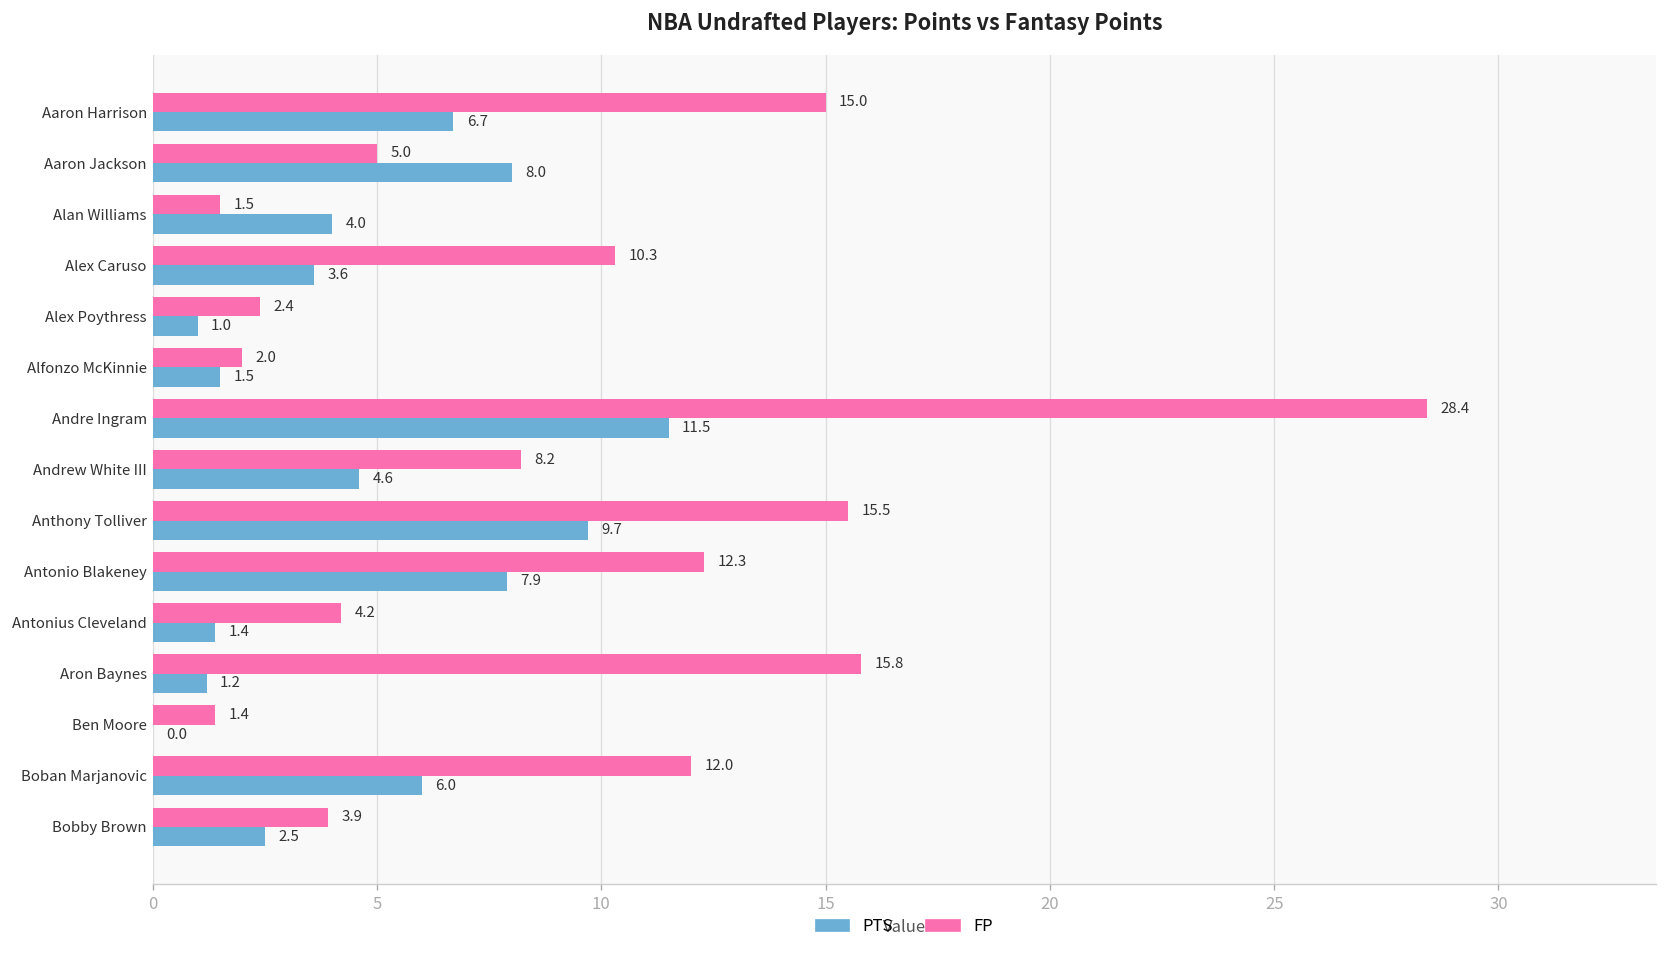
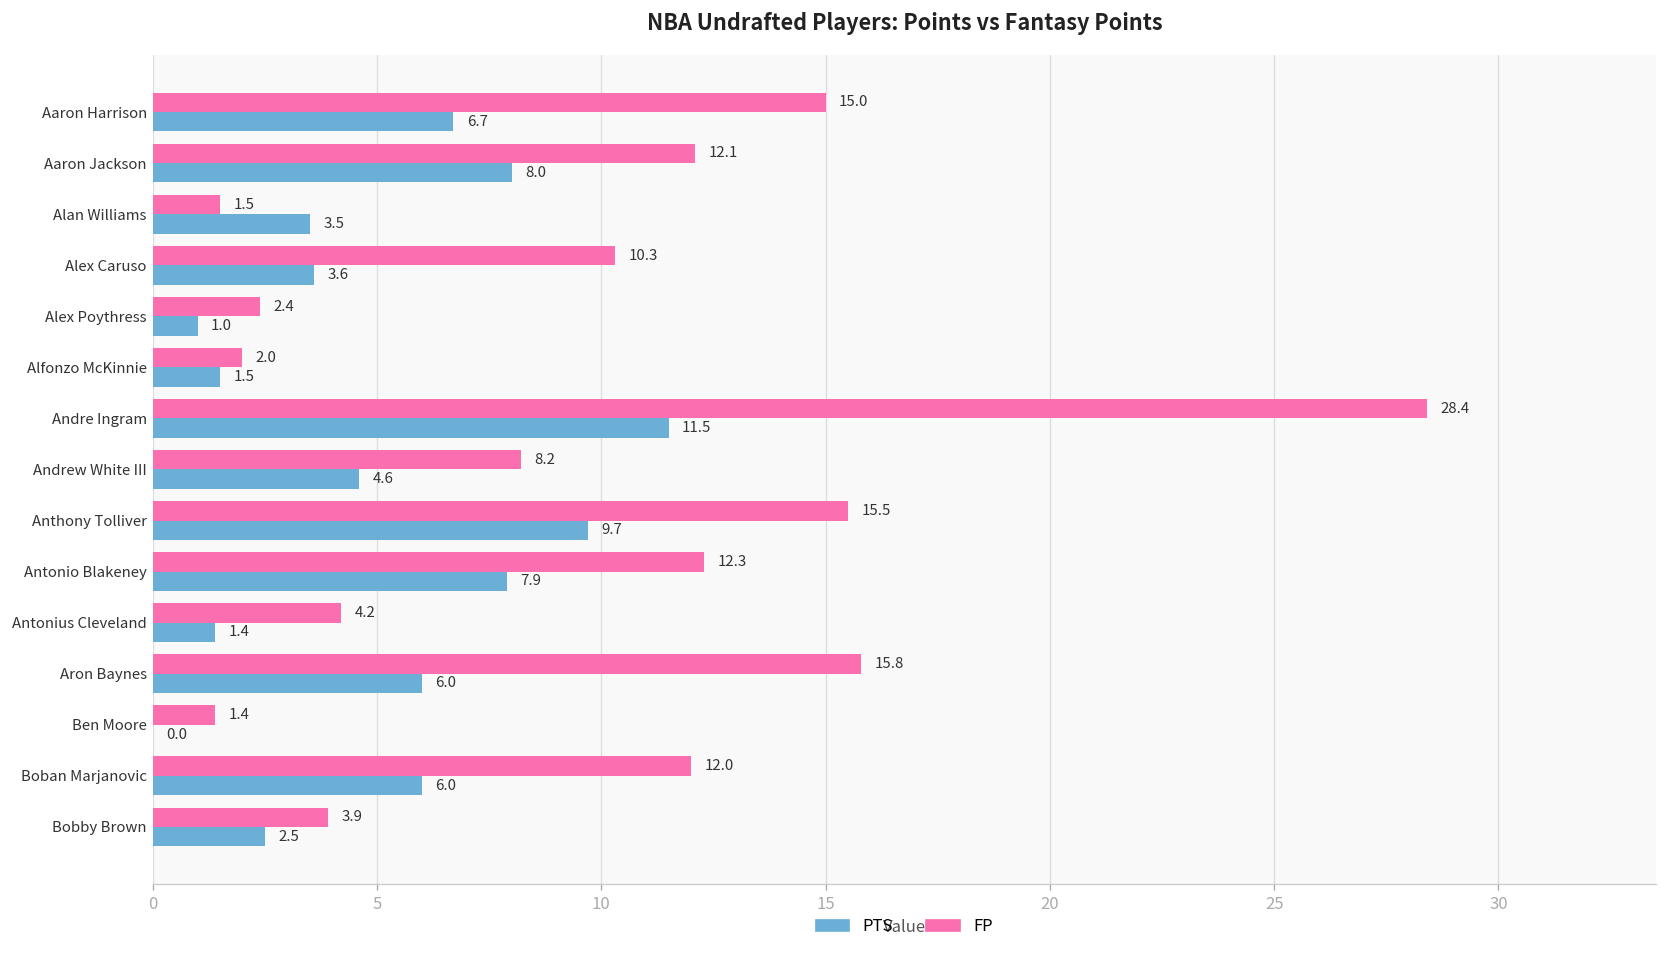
FP, Aaron Jackson: 5.0 -> 12.1
PTS, Alan Williams: 4.0 -> 3.5
PTS, Aron Baynes: 1.2 -> 6.0
